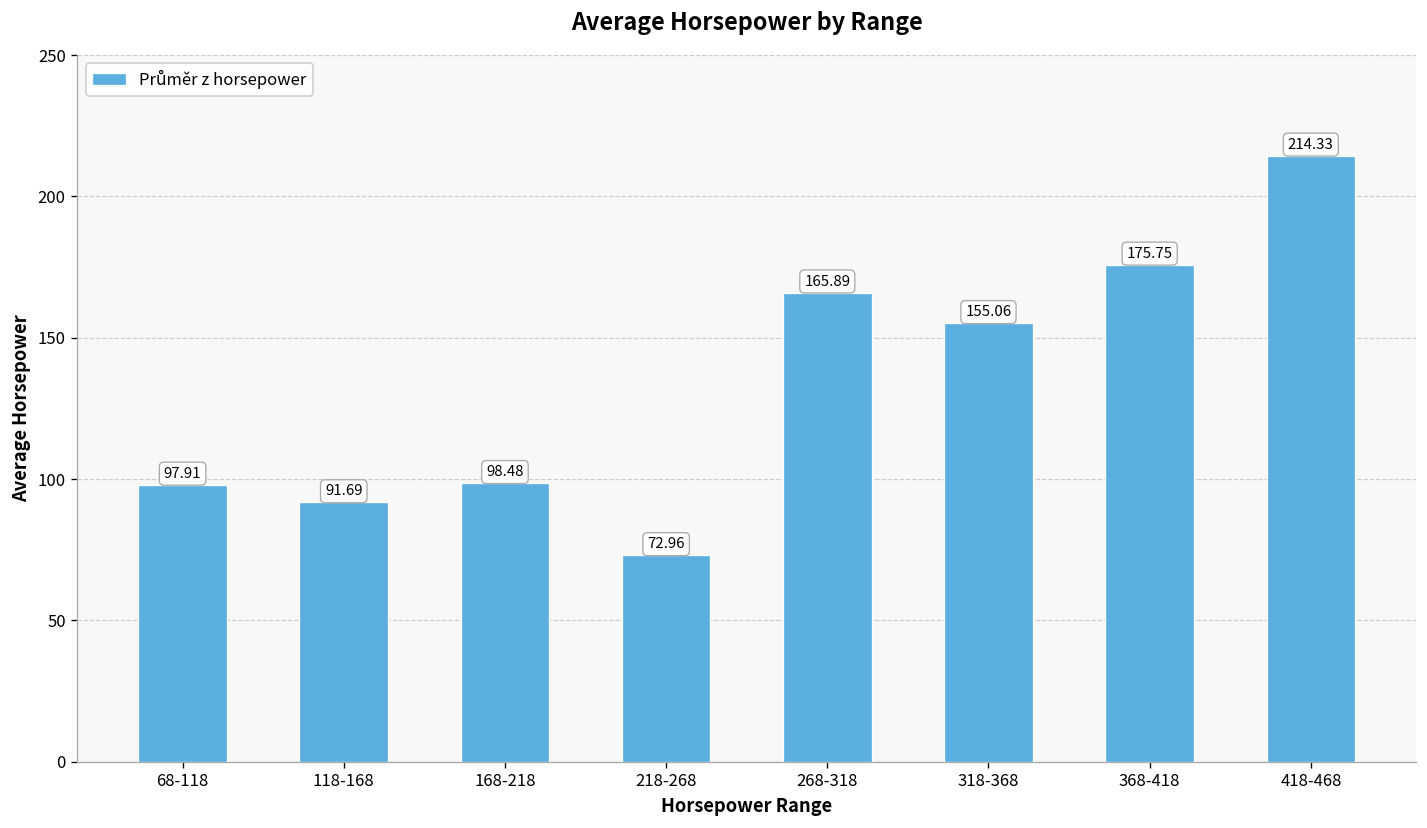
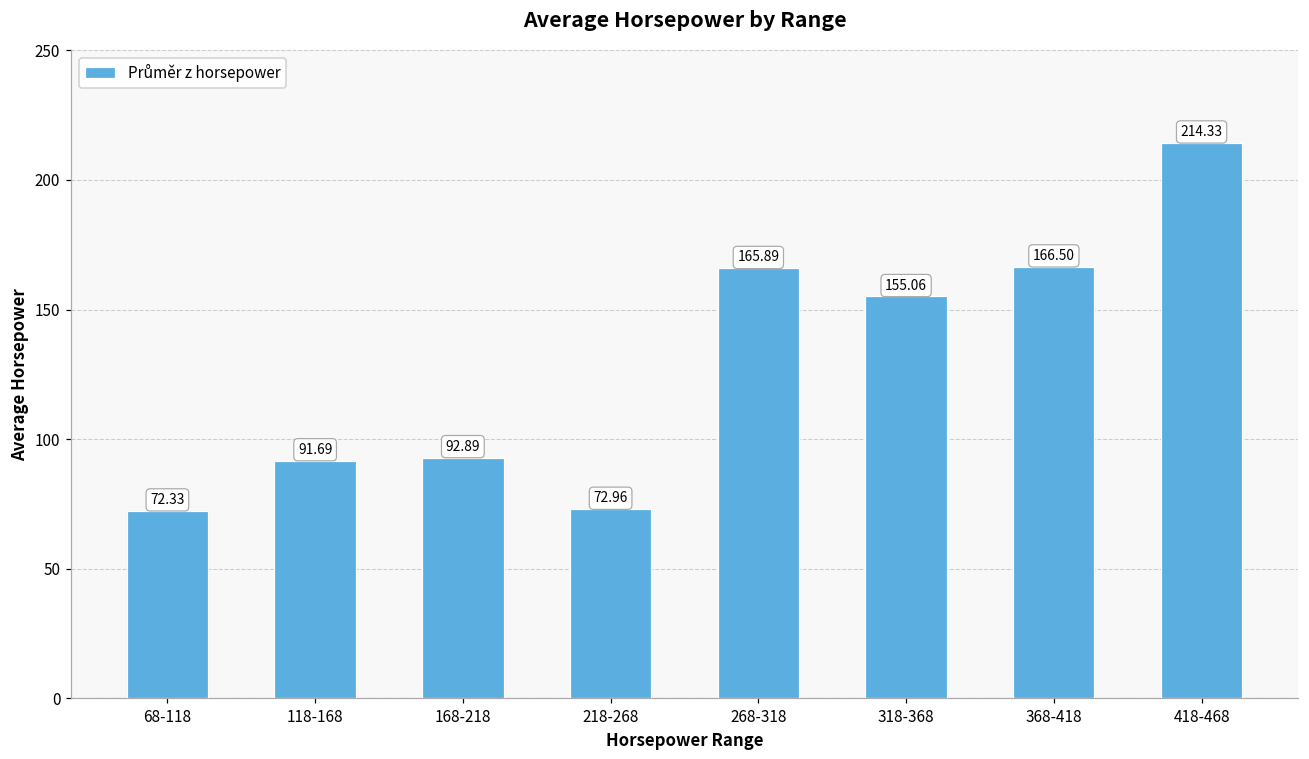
68-118: 97.91 -> 72.33
168-218: 98.48 -> 92.89
368-418: 175.75 -> 166.50
